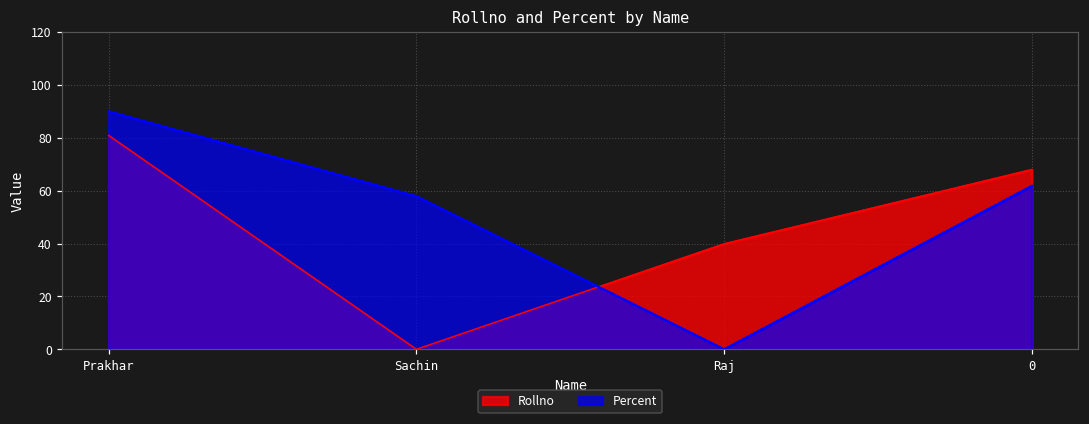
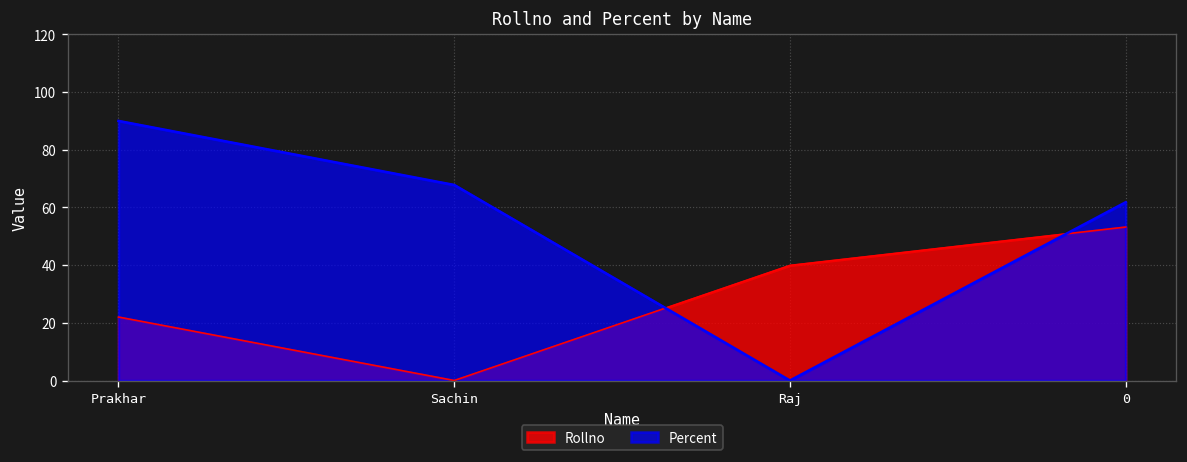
Rollno, Prakhar: 81 -> 22
Percent, Sachin: 58 -> 68
Rollno, 0: 68 -> 53
